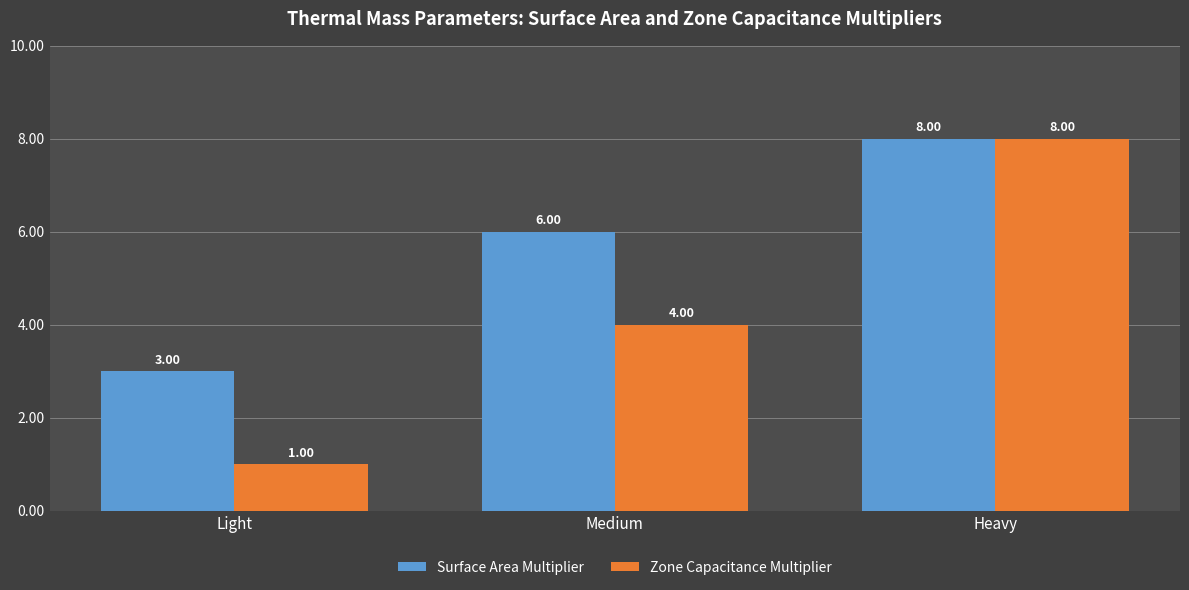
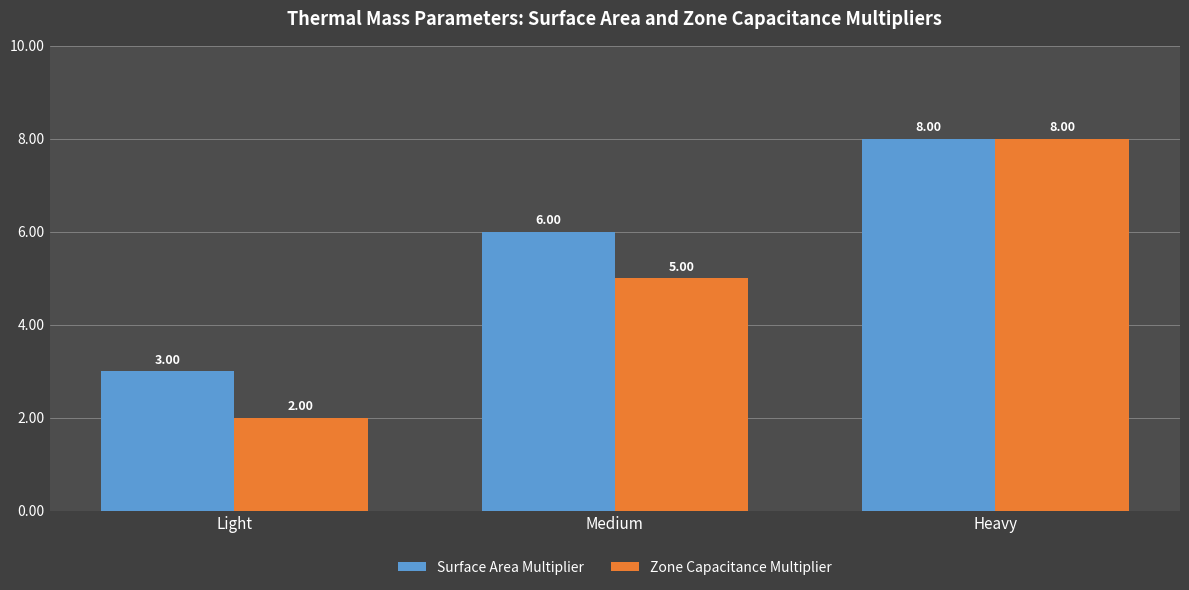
Zone Capacitance Multiplier, Light: 1.00 -> 2.00
Zone Capacitance Multiplier, Medium: 4.00 -> 5.00
